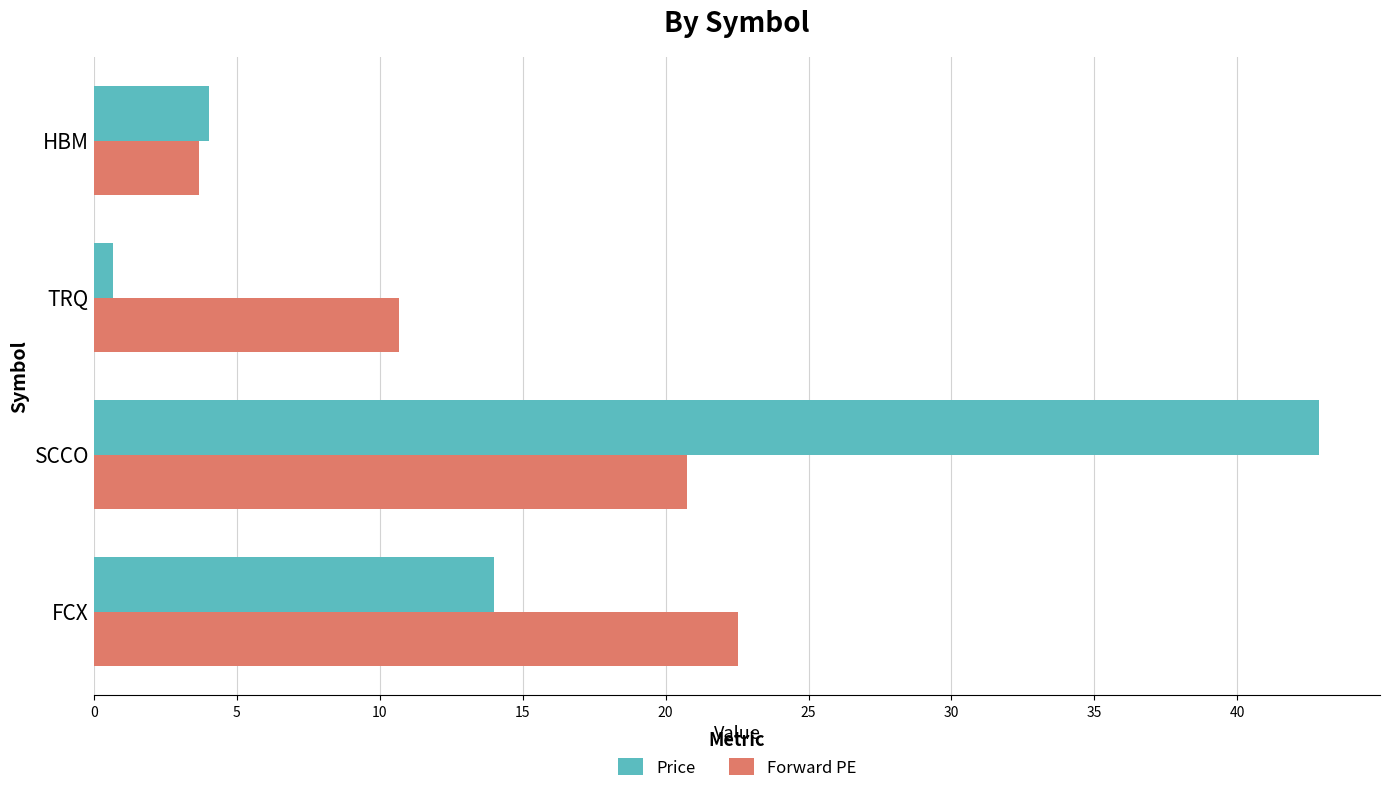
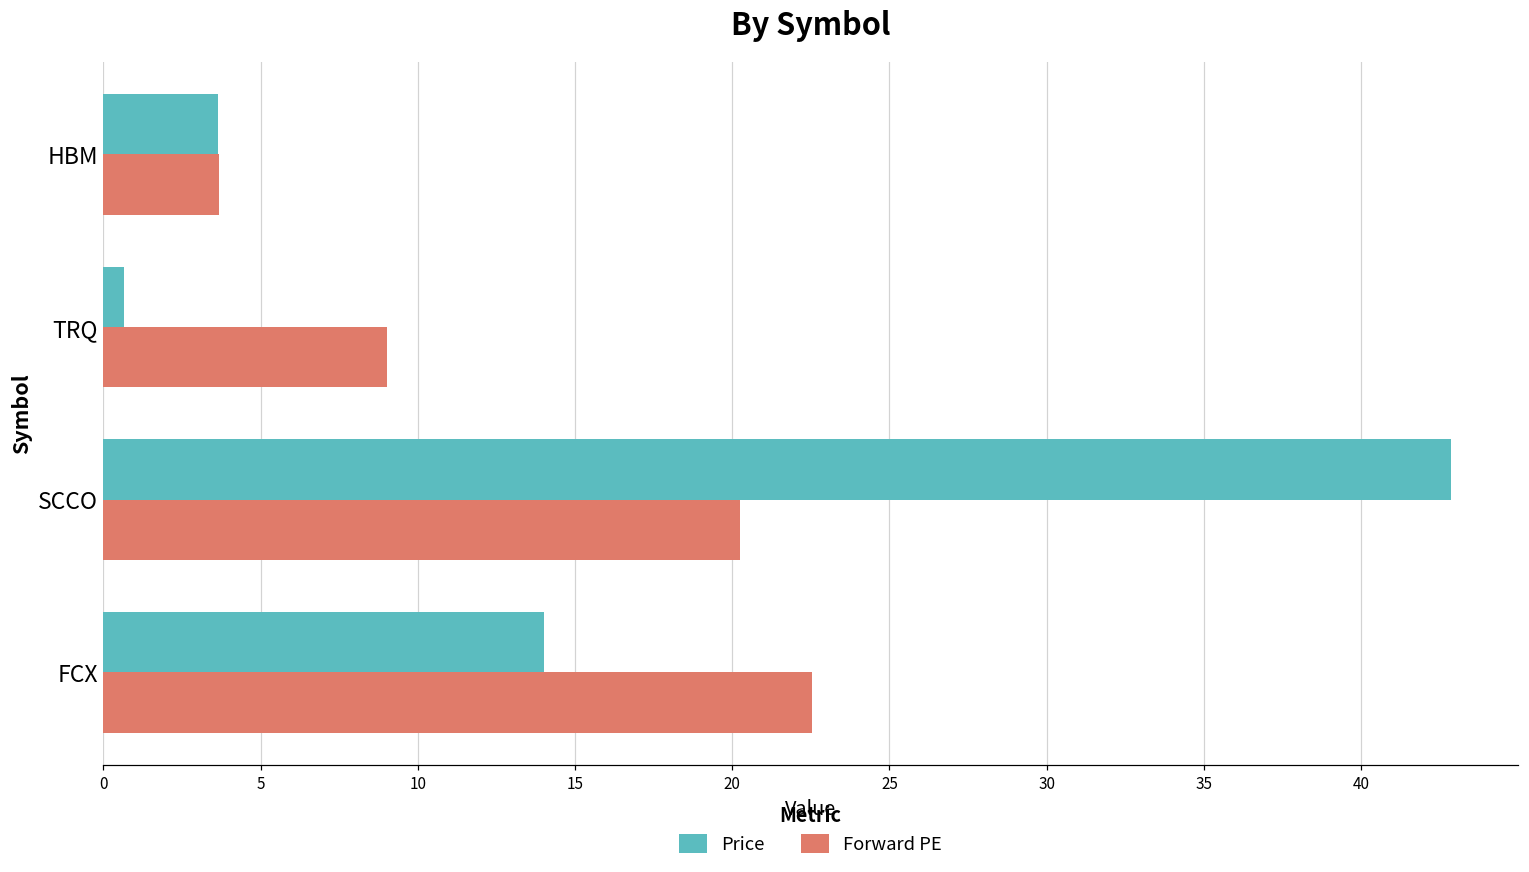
Price, HBM: 4.0 -> 3.7
Forward PE, TRQ: 10.7 -> 9.0
Forward PE, SCCO: 20.7 -> 20.3
